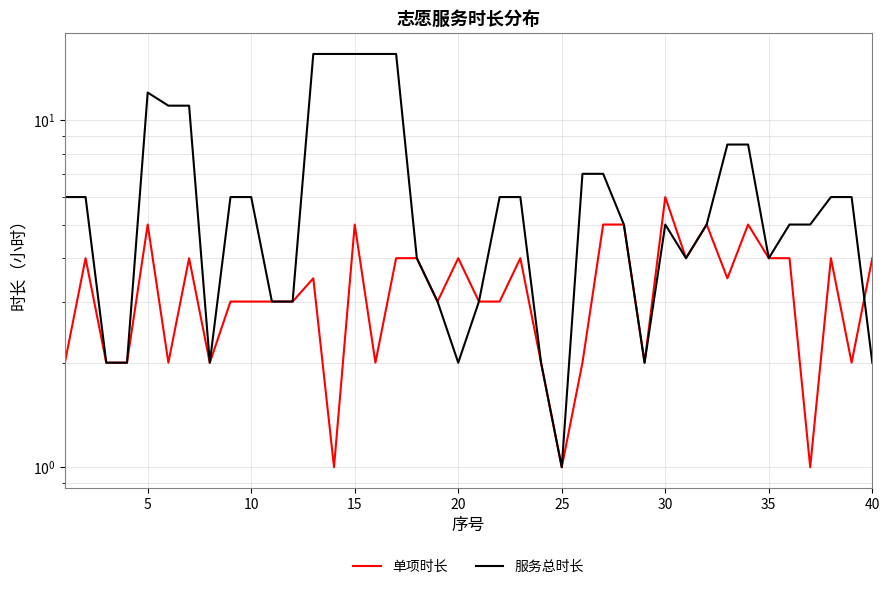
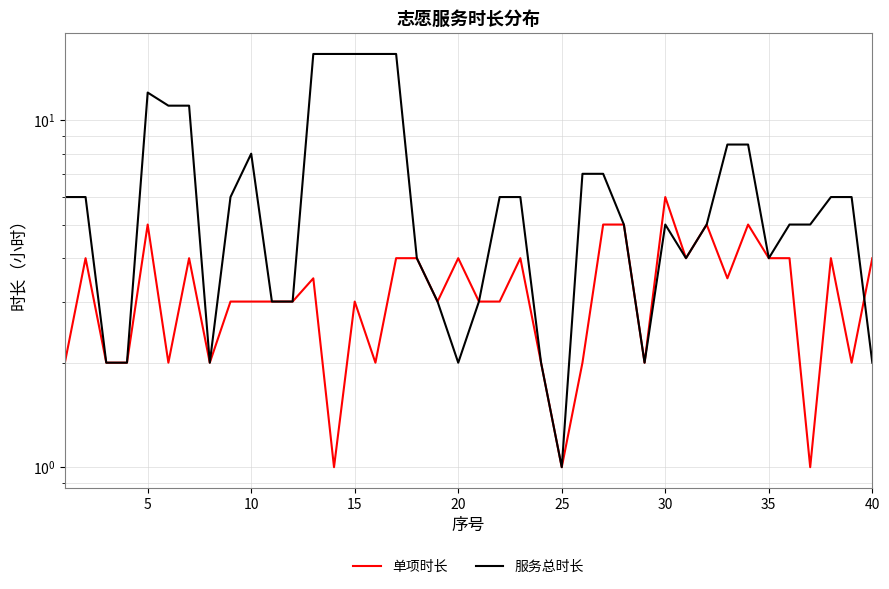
服务总时长, 10: 6 -> 8
单项时长, 15: 5 -> 3
